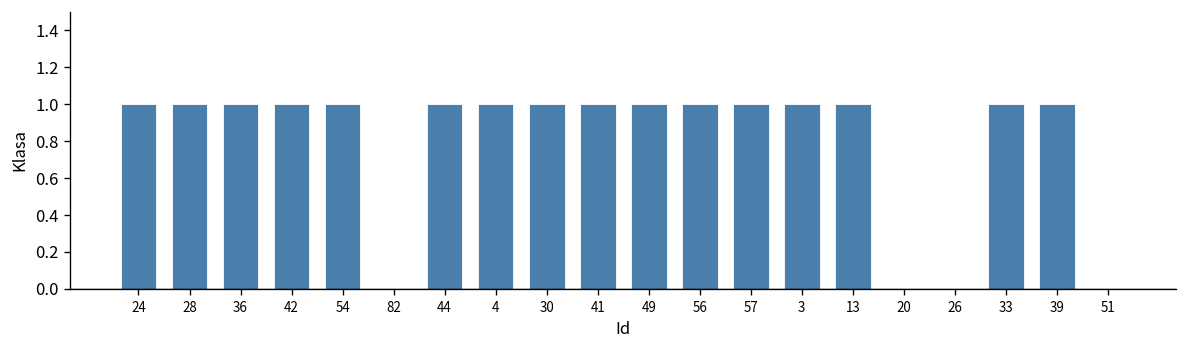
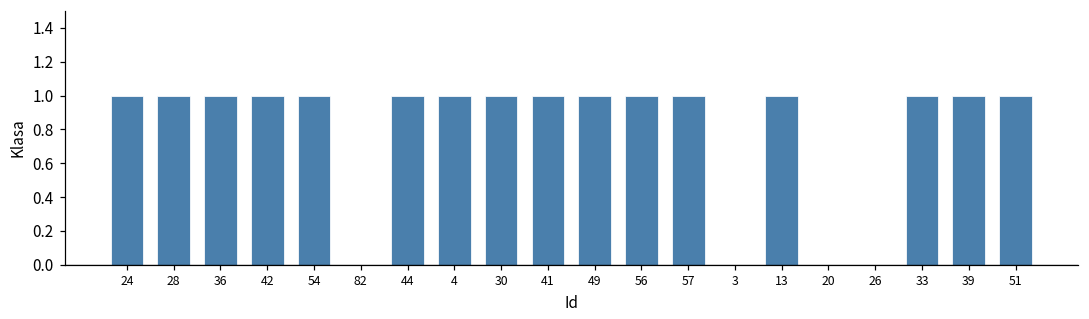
3: 1 -> 0
51: 0 -> 1
